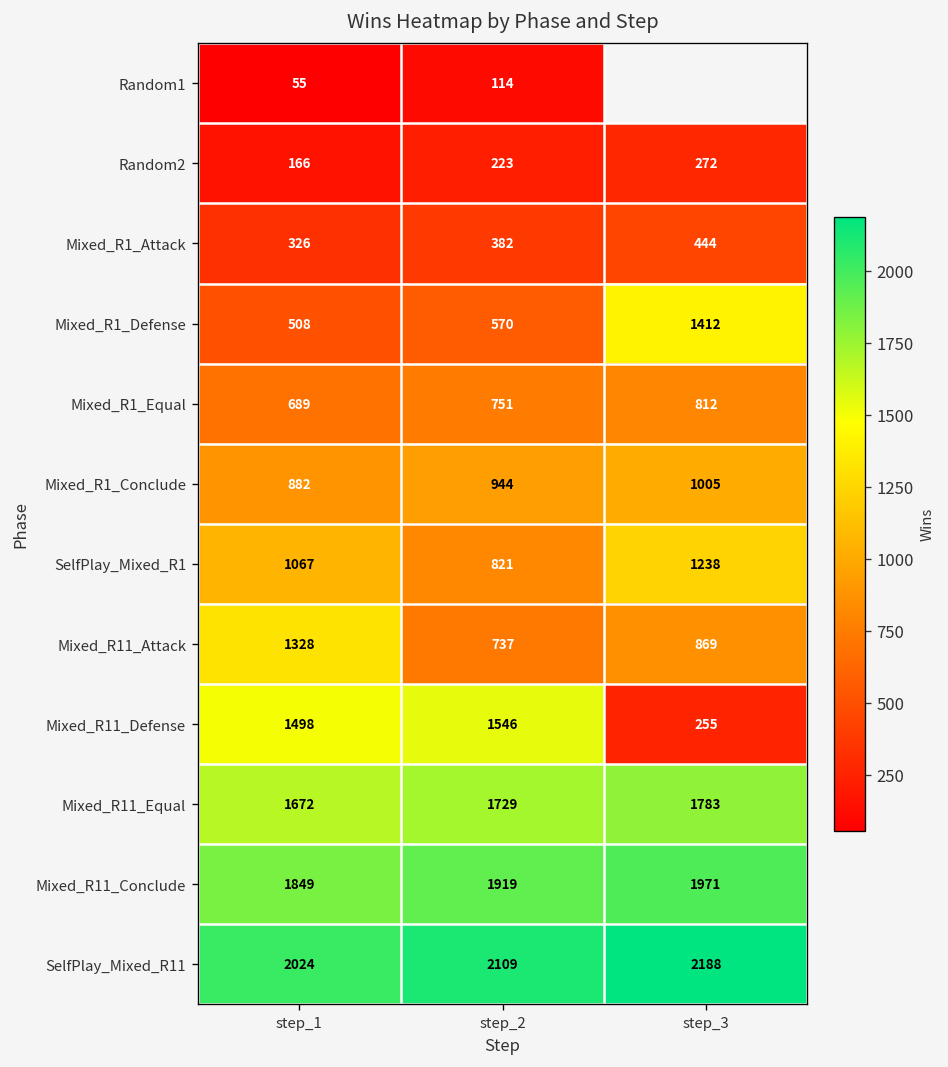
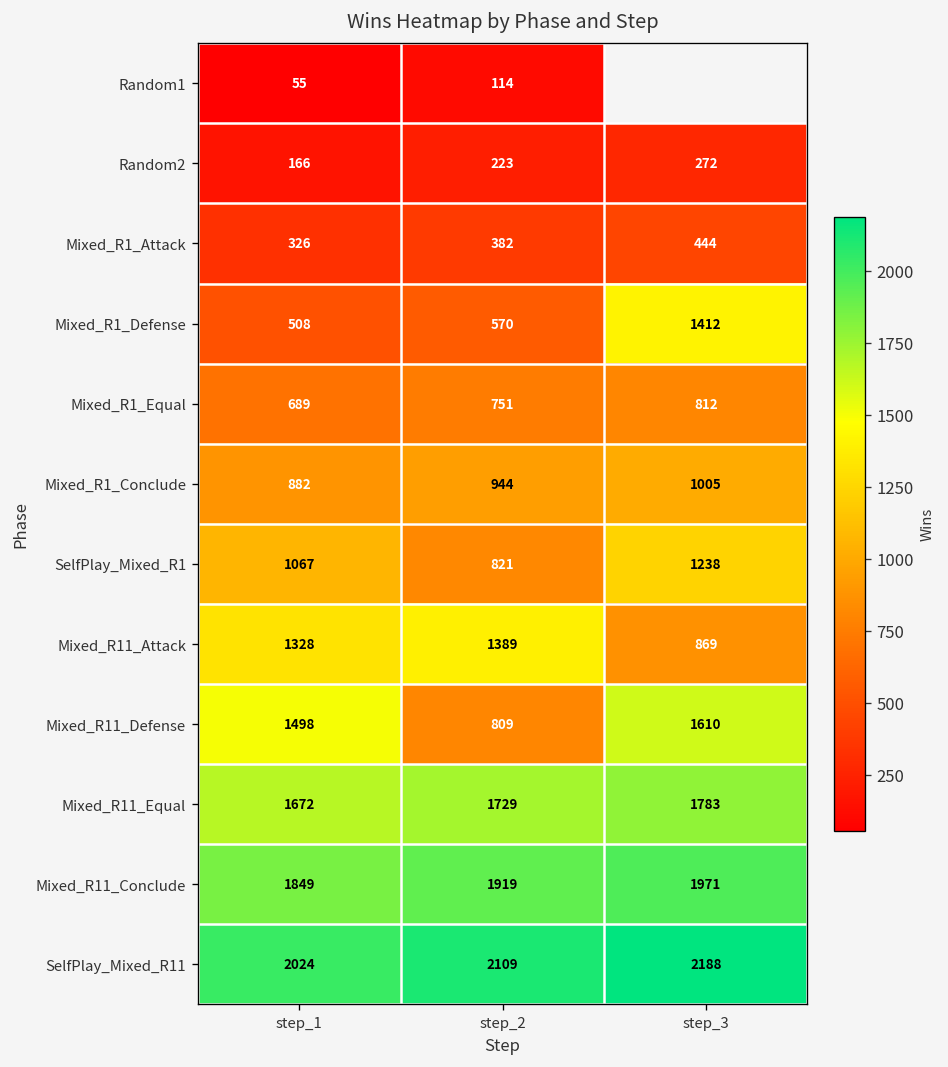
Mixed_R11_Attack, step_2: 737 -> 1389
Mixed_R11_Defense, step_2: 1546 -> 809
Mixed_R11_Defense, step_3: 255 -> 1610
